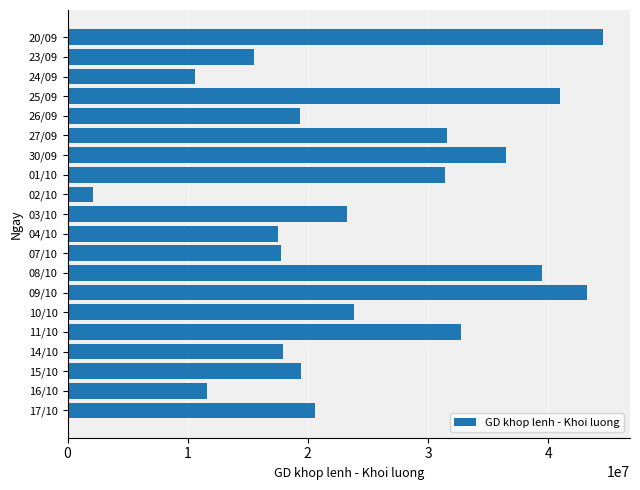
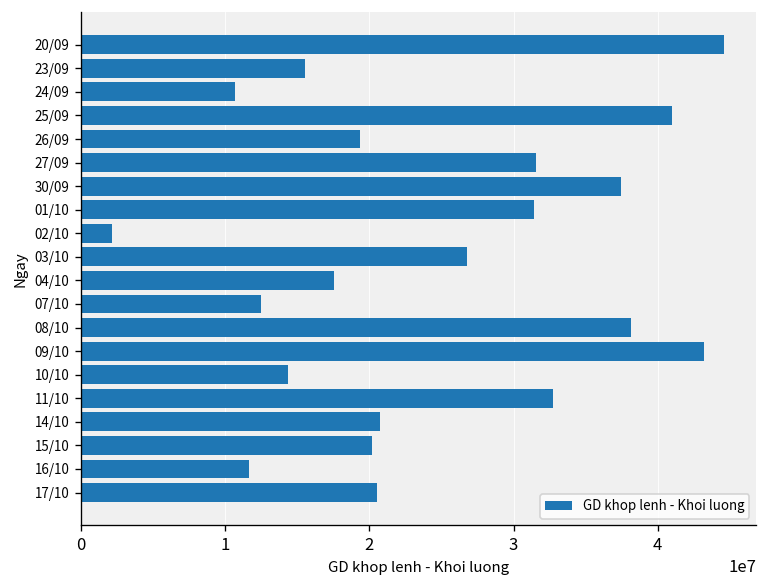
30/09: 36500000 -> 37400000
03/10: 23200000 -> 26800000
07/10: 17800000 -> 12500000
08/10: 39500000 -> 38200000
10/10: 23800000 -> 14400000
14/10: 18000000 -> 20700000
15/10: 19400000 -> 20200000
